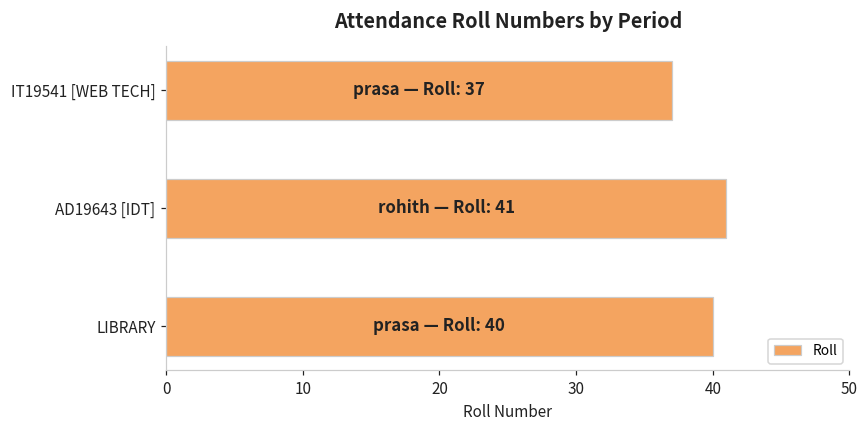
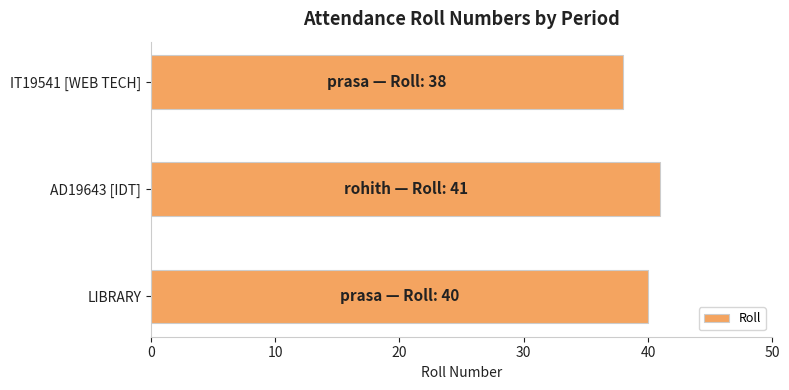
IT19541 [WEB TECH]: 37 -> 38
